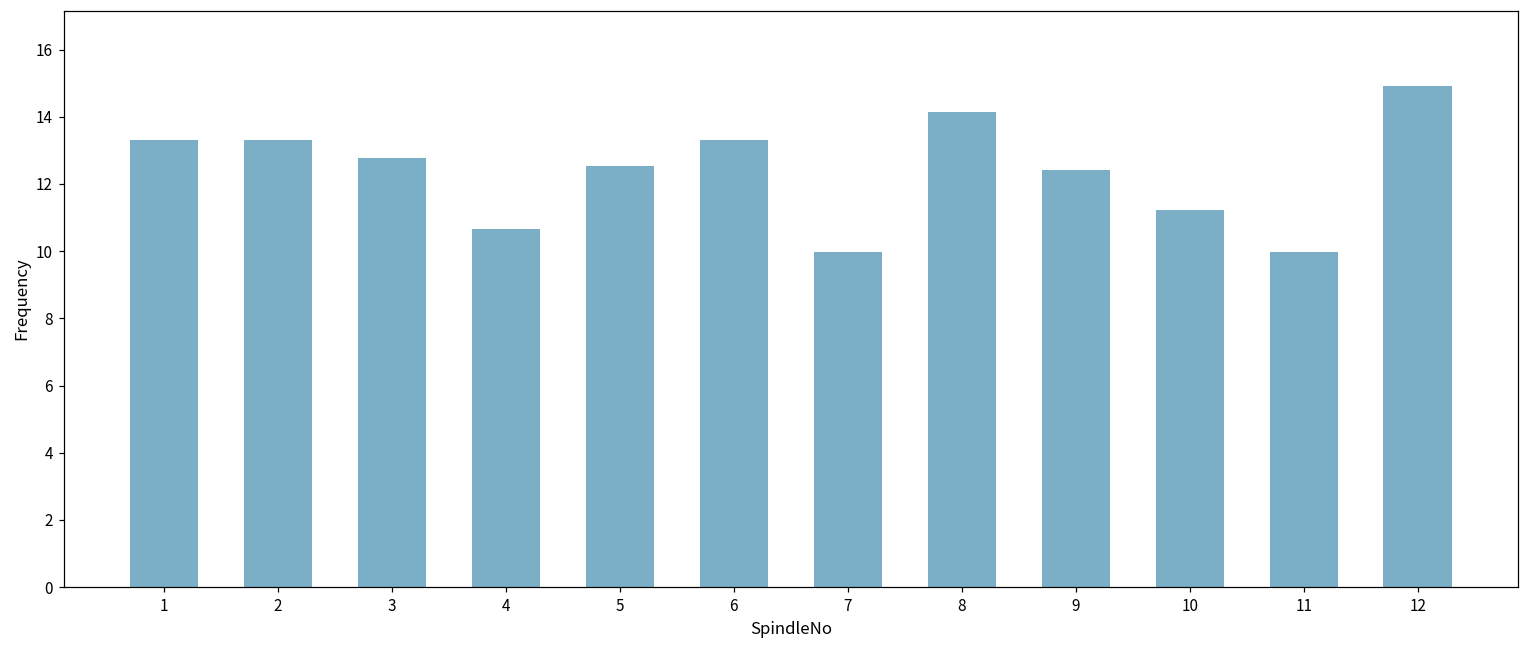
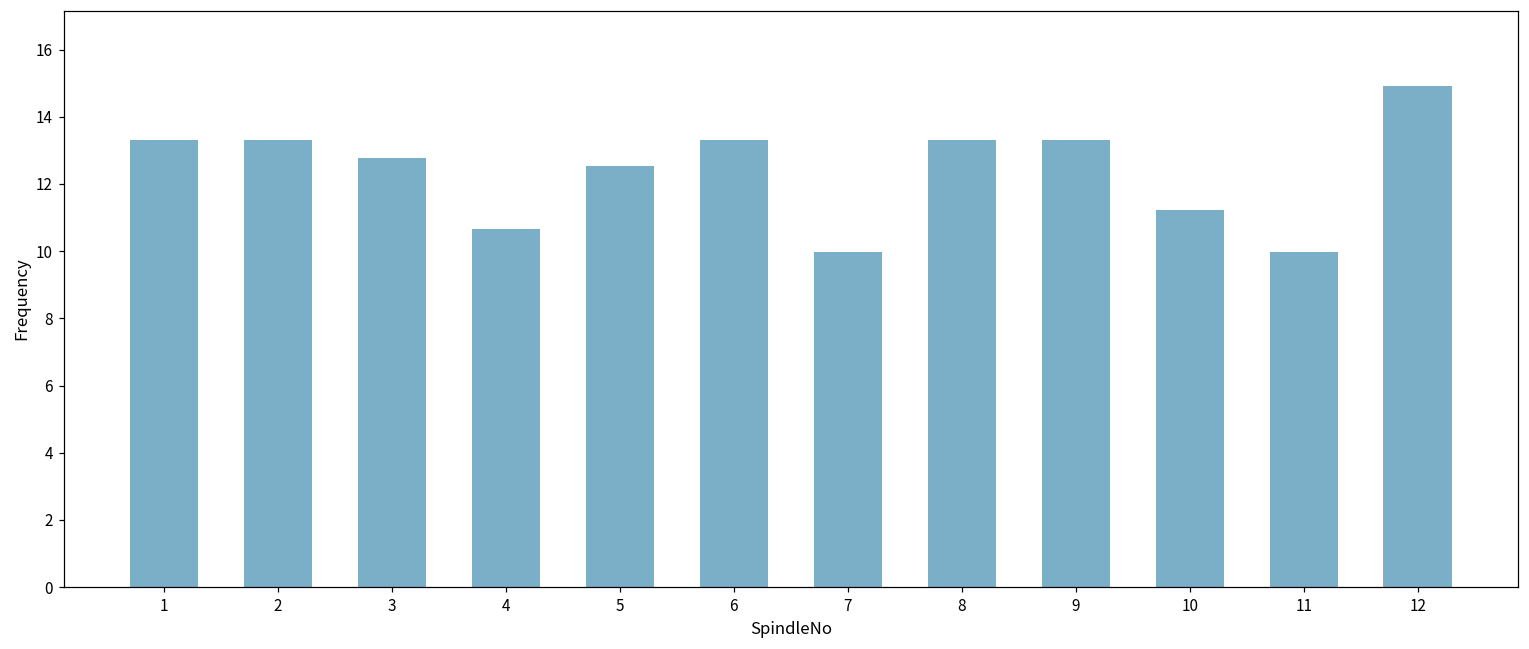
8: 14.2 -> 13.3
9: 12.4 -> 13.3
